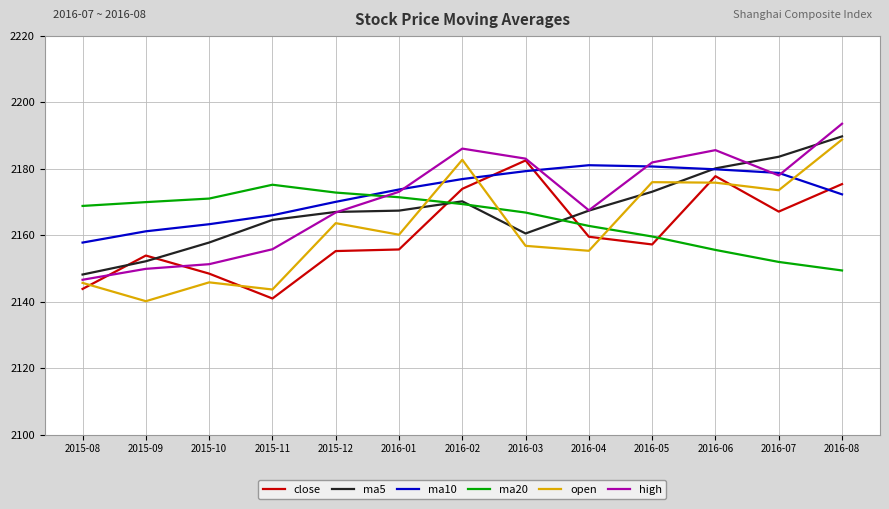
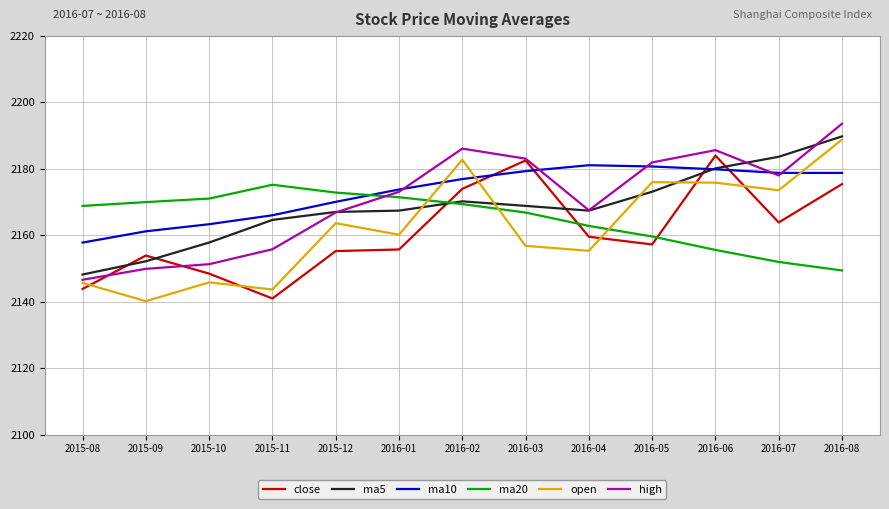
ma5, 2016-03: 2161 -> 2169
close, 2016-06: 2178 -> 2184
close, 2016-07: 2167 -> 2164
ma10, 2016-08: 2172 -> 2179
